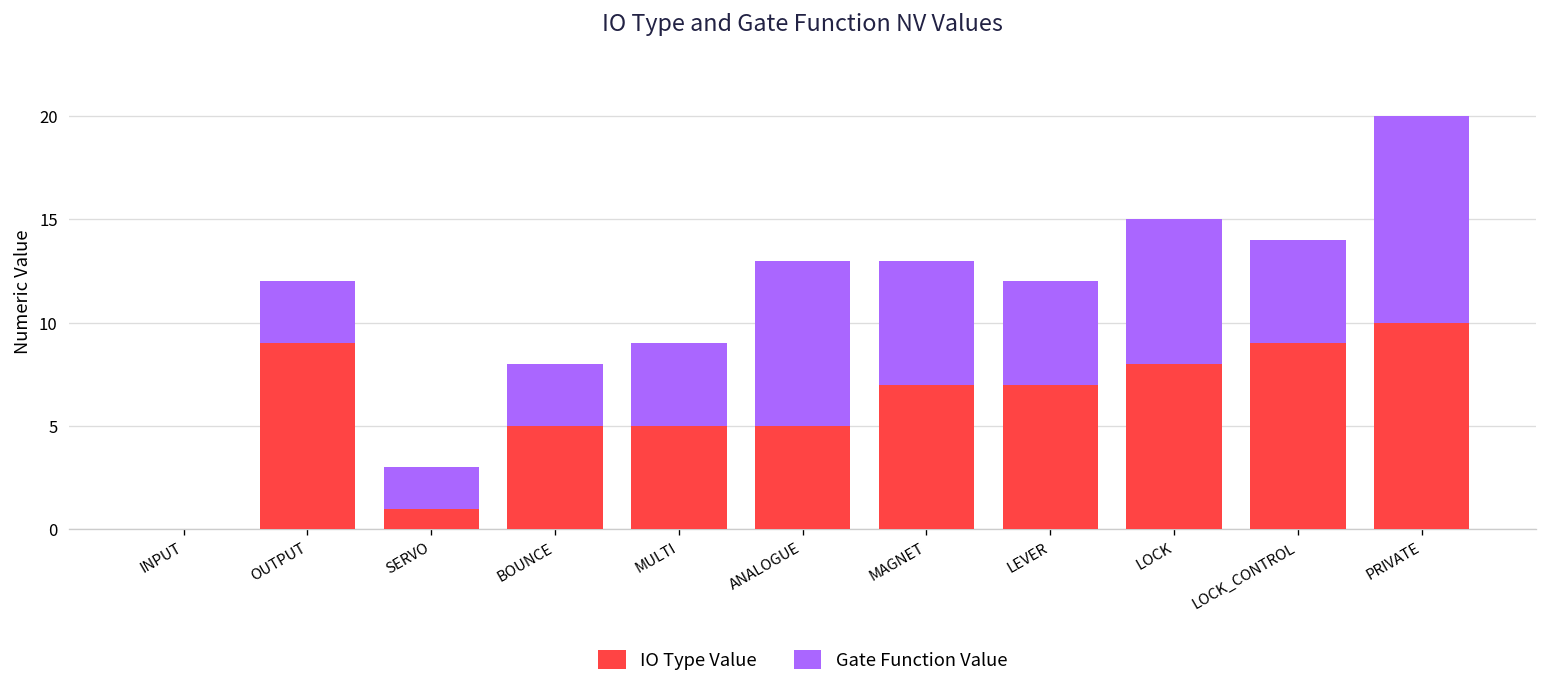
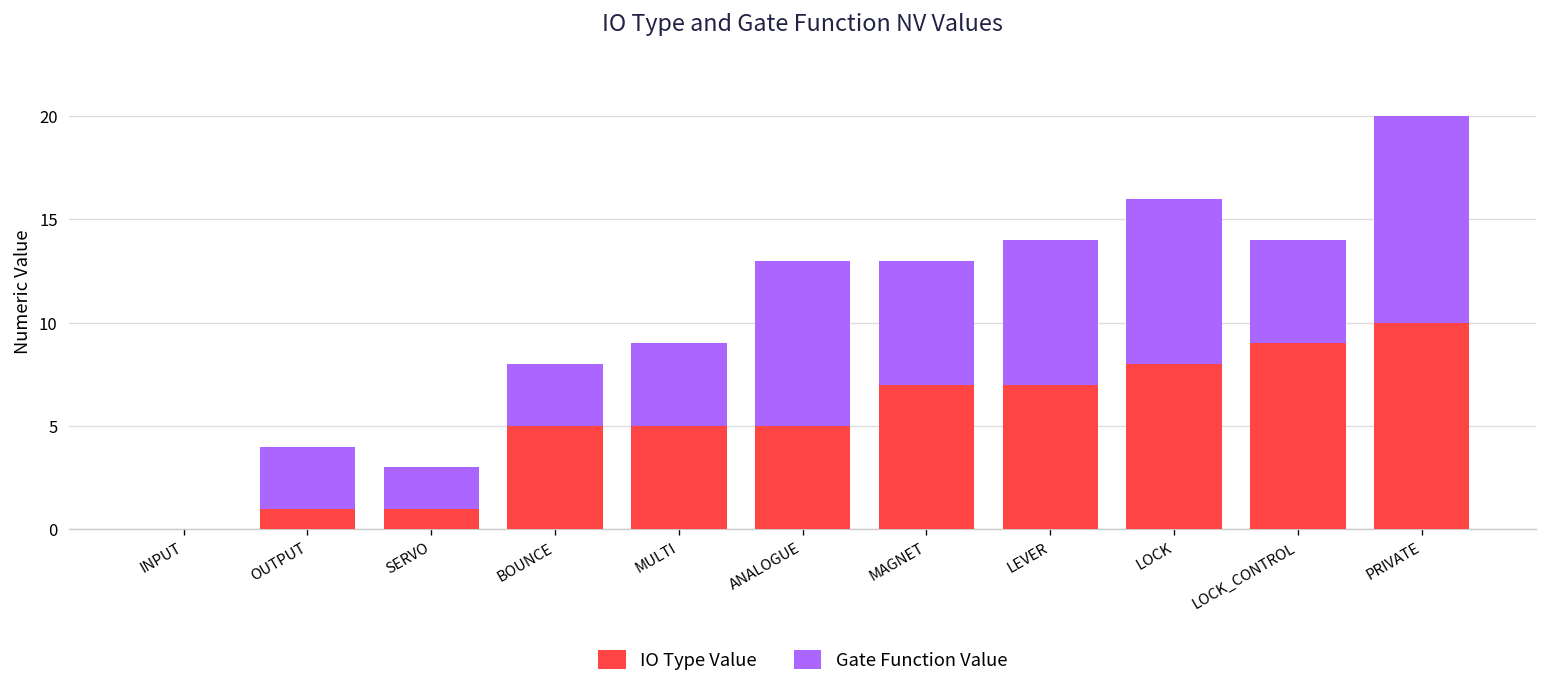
IO Type Value, OUTPUT: 9 -> 1
Gate Function Value, LEVER: 5 -> 7
Gate Function Value, LOCK: 7 -> 8
